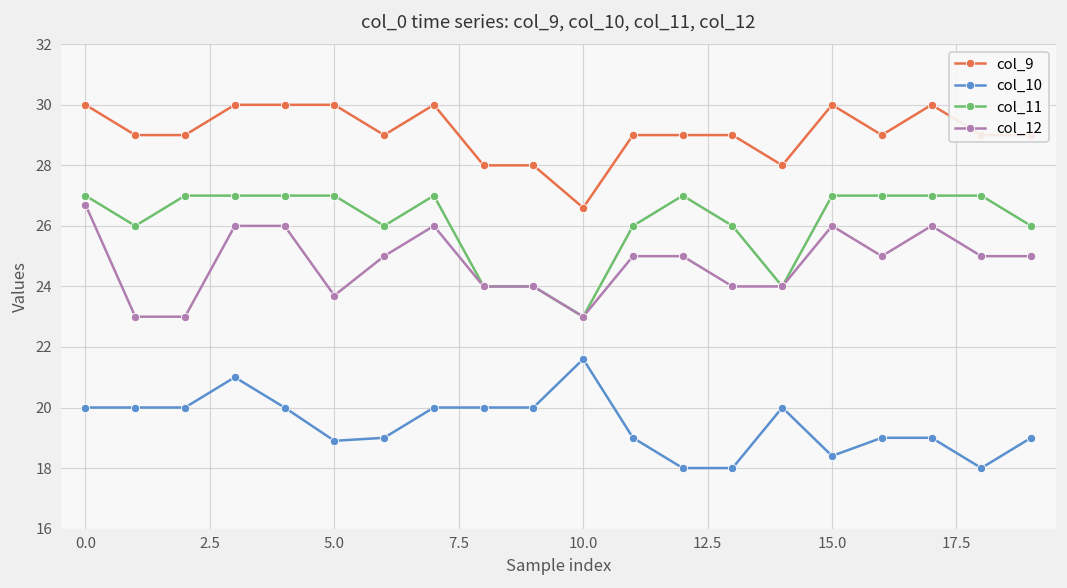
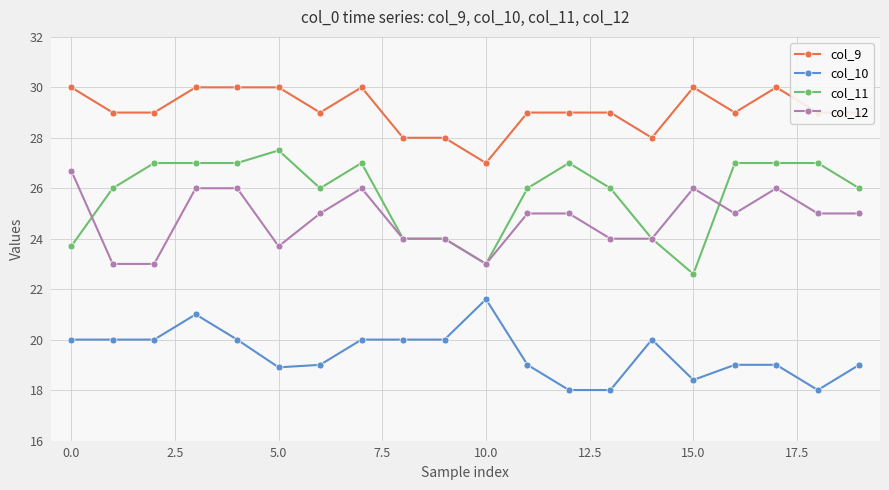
col_11, 0.0: 27.0 -> 23.7
col_11, 5.0: 27.0 -> 27.5
col_9, 10.0: 26.6 -> 27.0
col_11, 15.0: 27.0 -> 22.6
